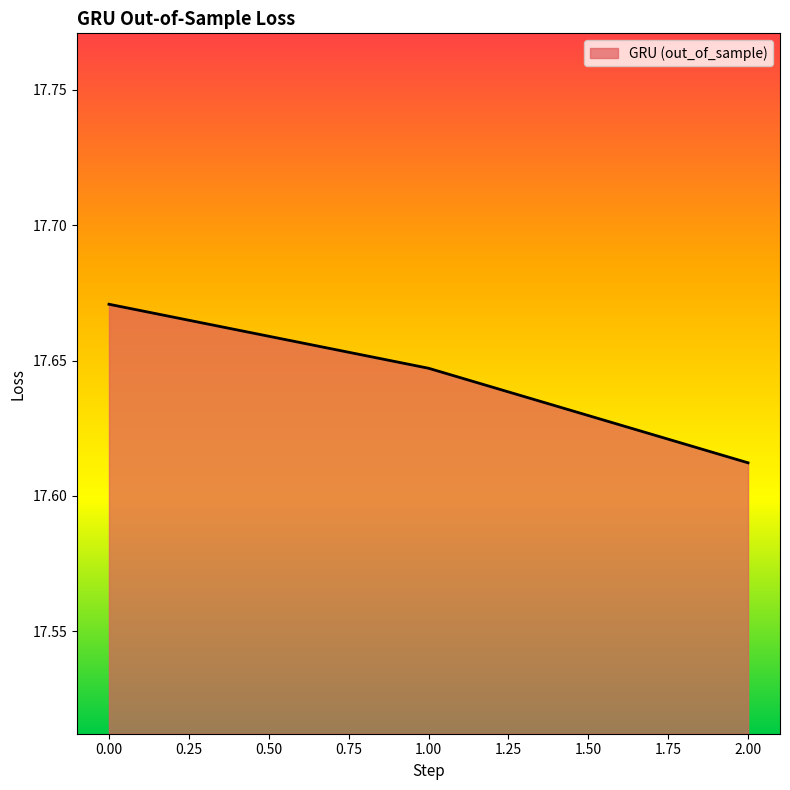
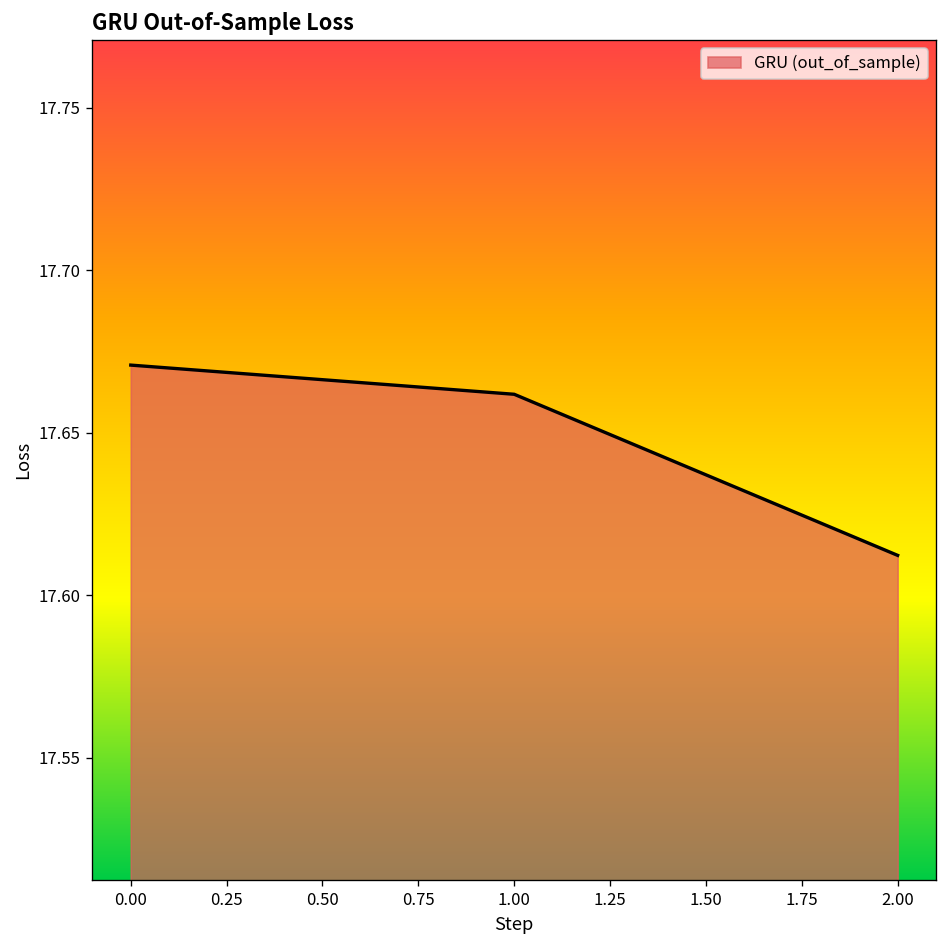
1.00: 17.647 -> 17.662
